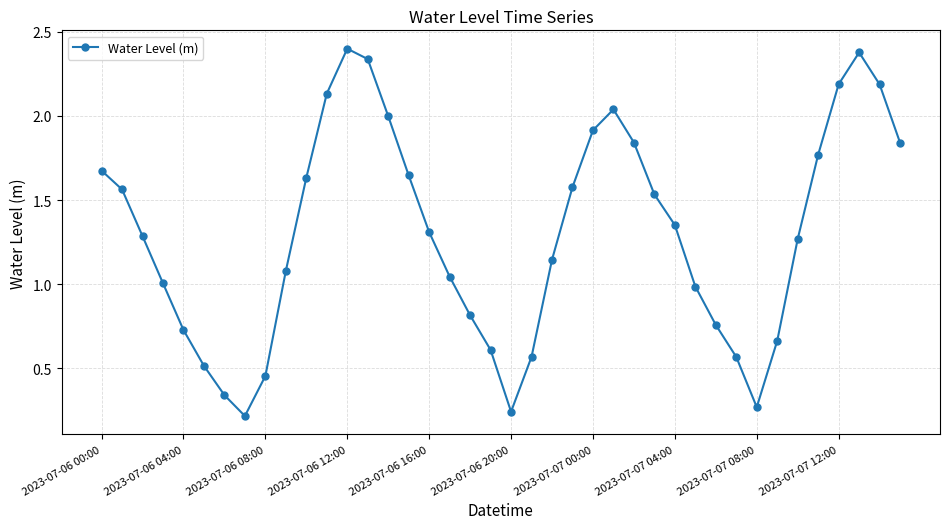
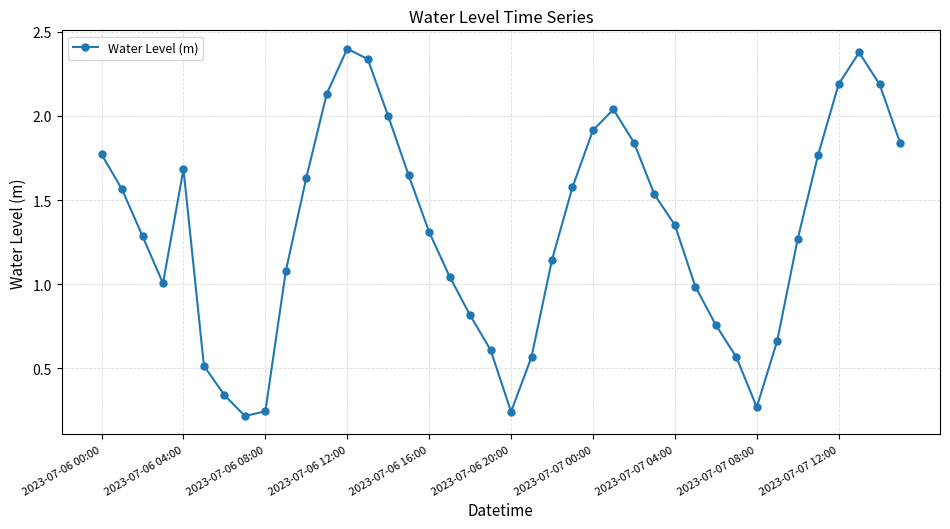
2023-07-06 00:00: 1.68 -> 1.77
2023-07-06 04:00: 0.73 -> 1.68
2023-07-06 08:00: 0.46 -> 0.25
